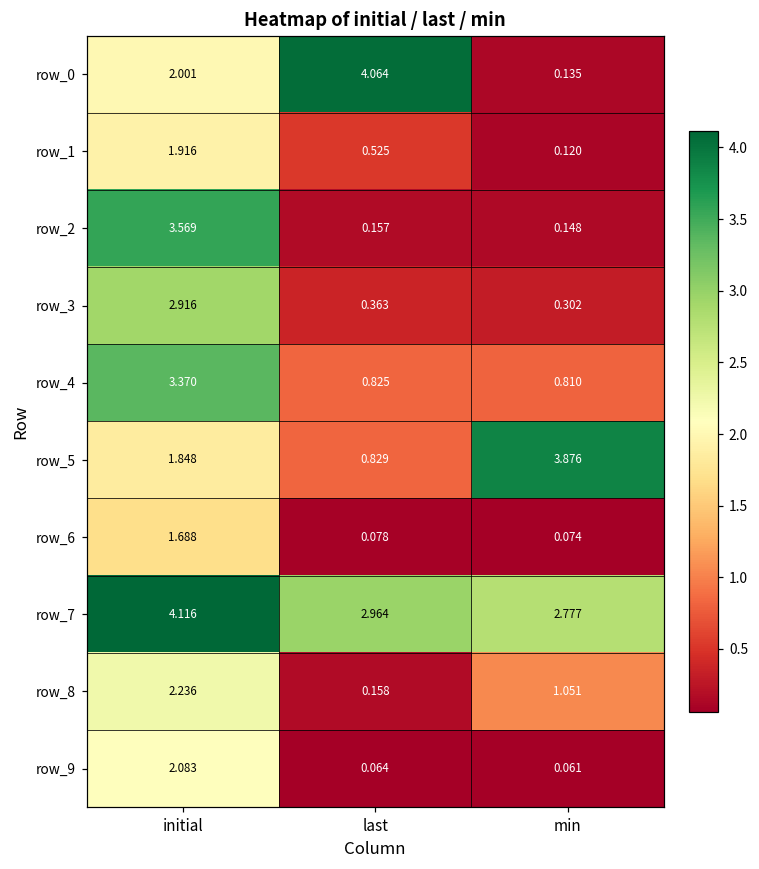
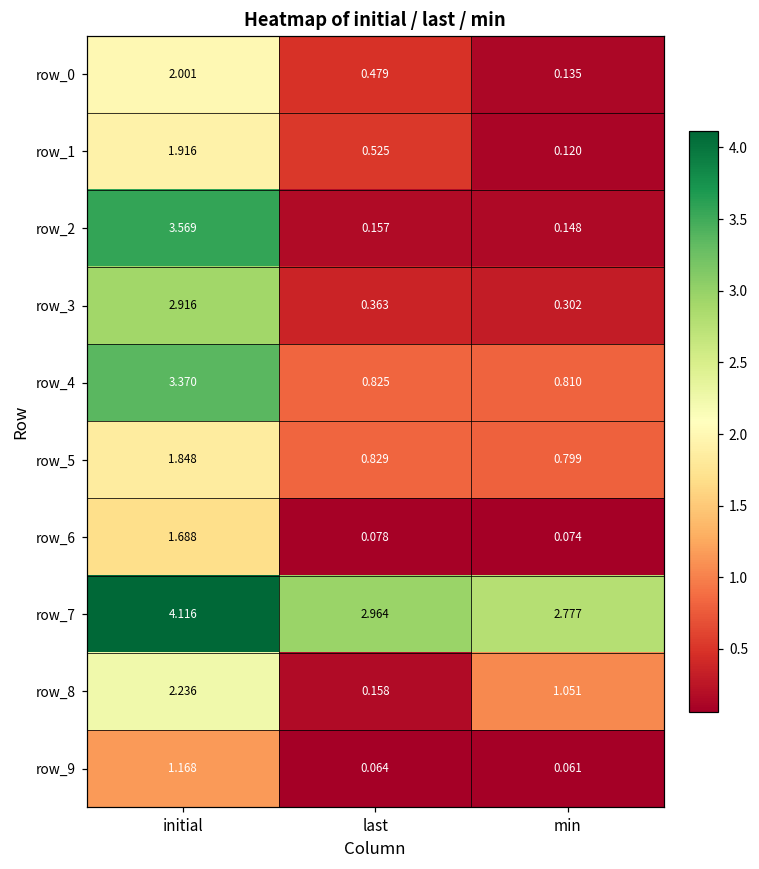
row_0, last: 4.064 -> 0.479
row_5, min: 3.876 -> 0.799
row_9, initial: 2.083 -> 1.168
